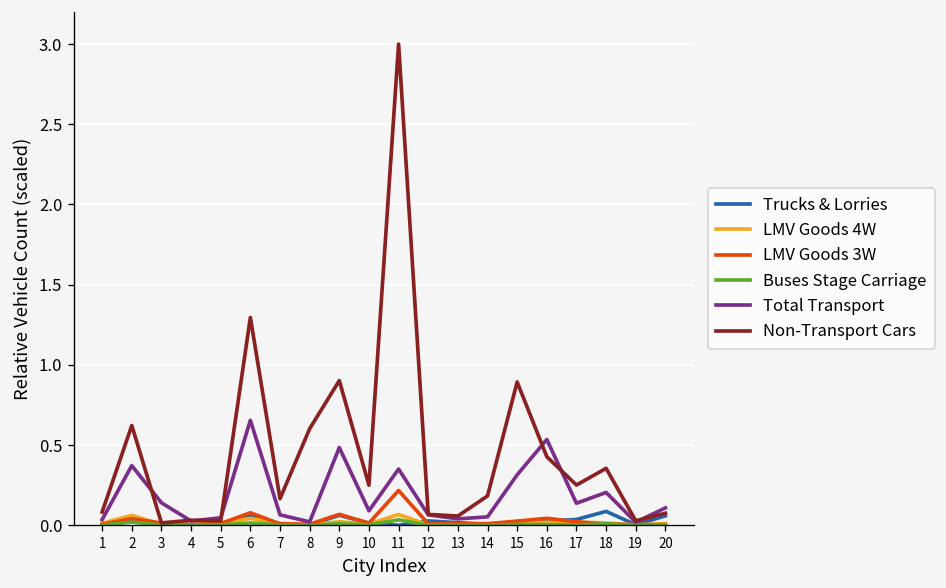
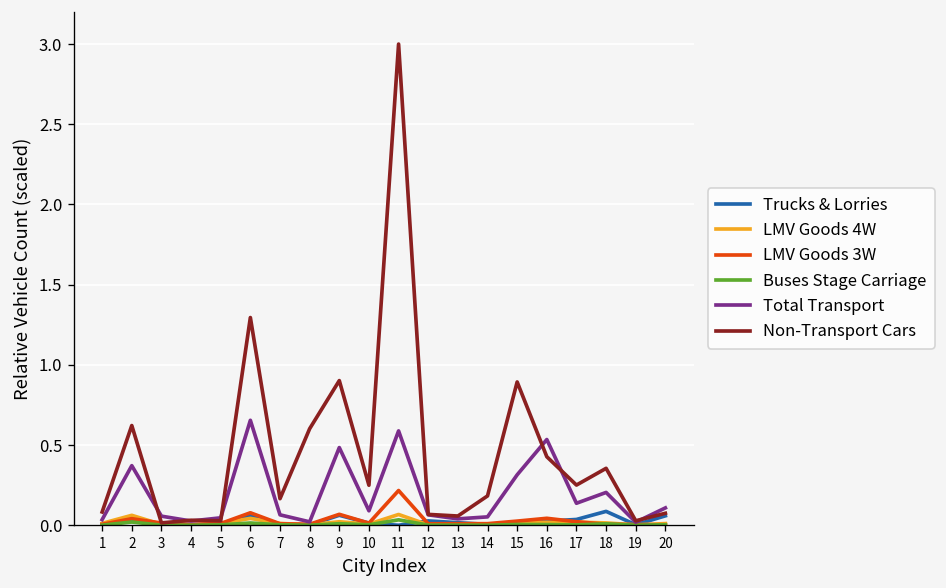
Total Transport, 3: 0.14 -> 0.06
Total Transport, 11: 0.35 -> 0.59
